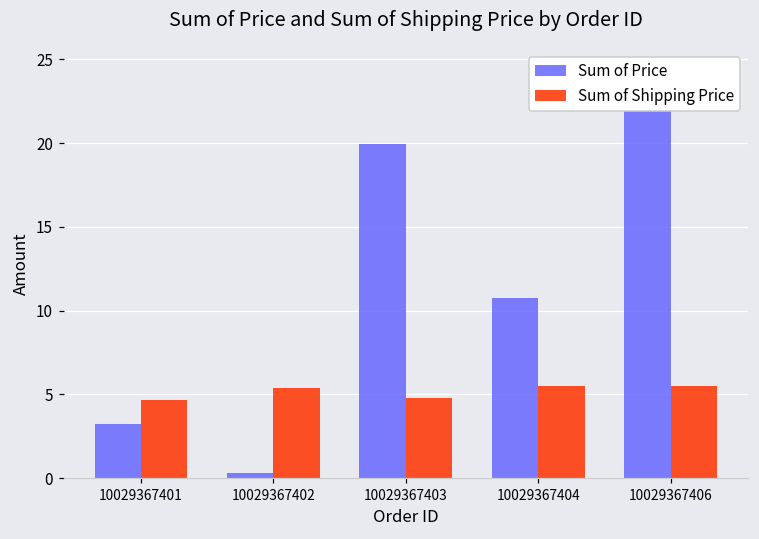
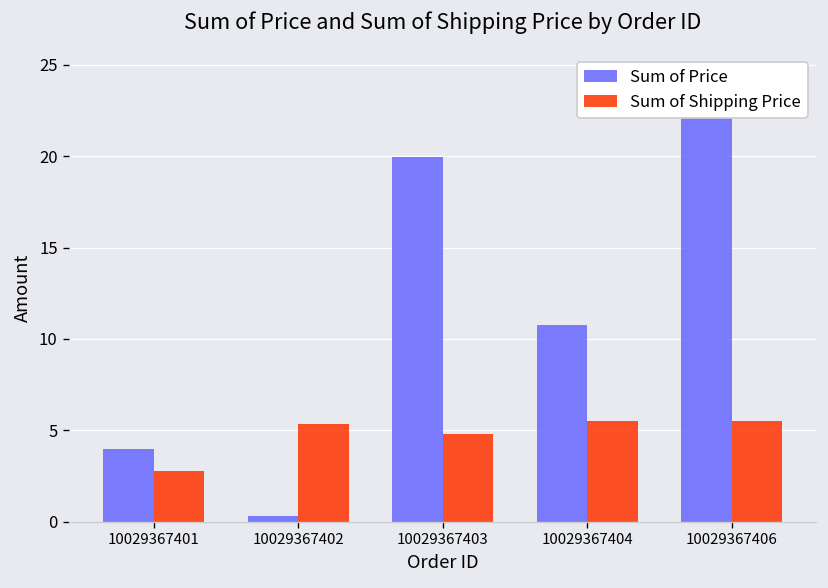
Sum of Price, 10029367401: 3.2 -> 4.0
Sum of Shipping Price, 10029367401: 4.7 -> 2.8
